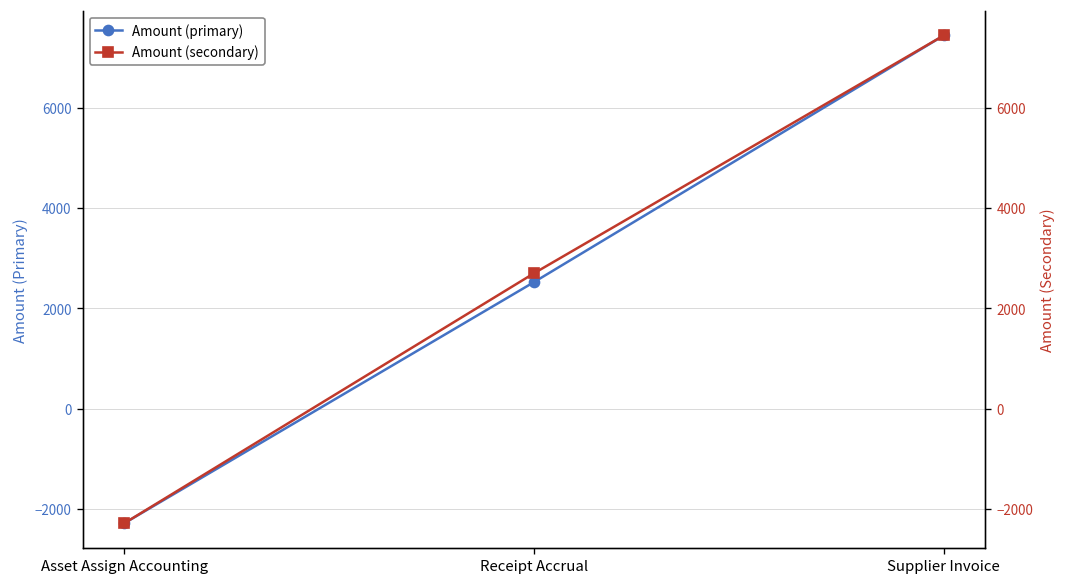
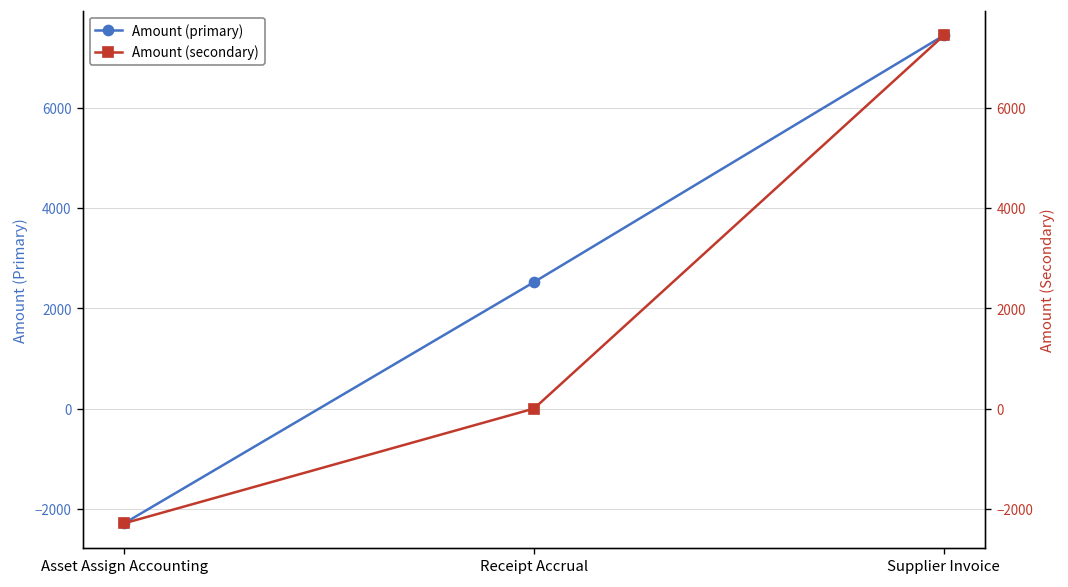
Amount (secondary), Receipt Accrual: 2700 -> 0
